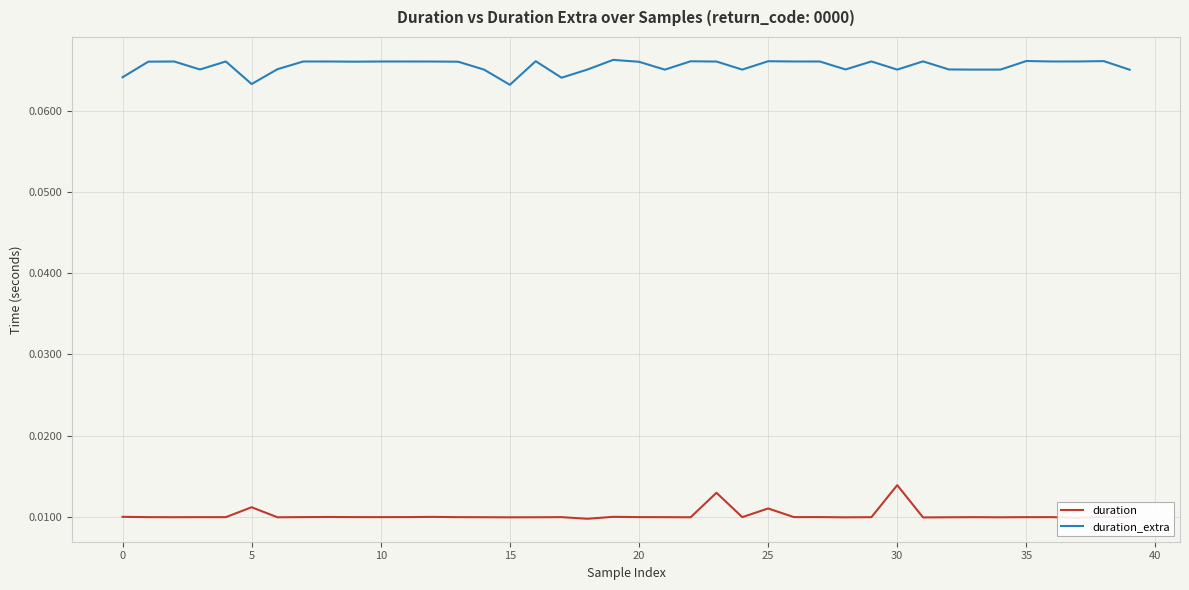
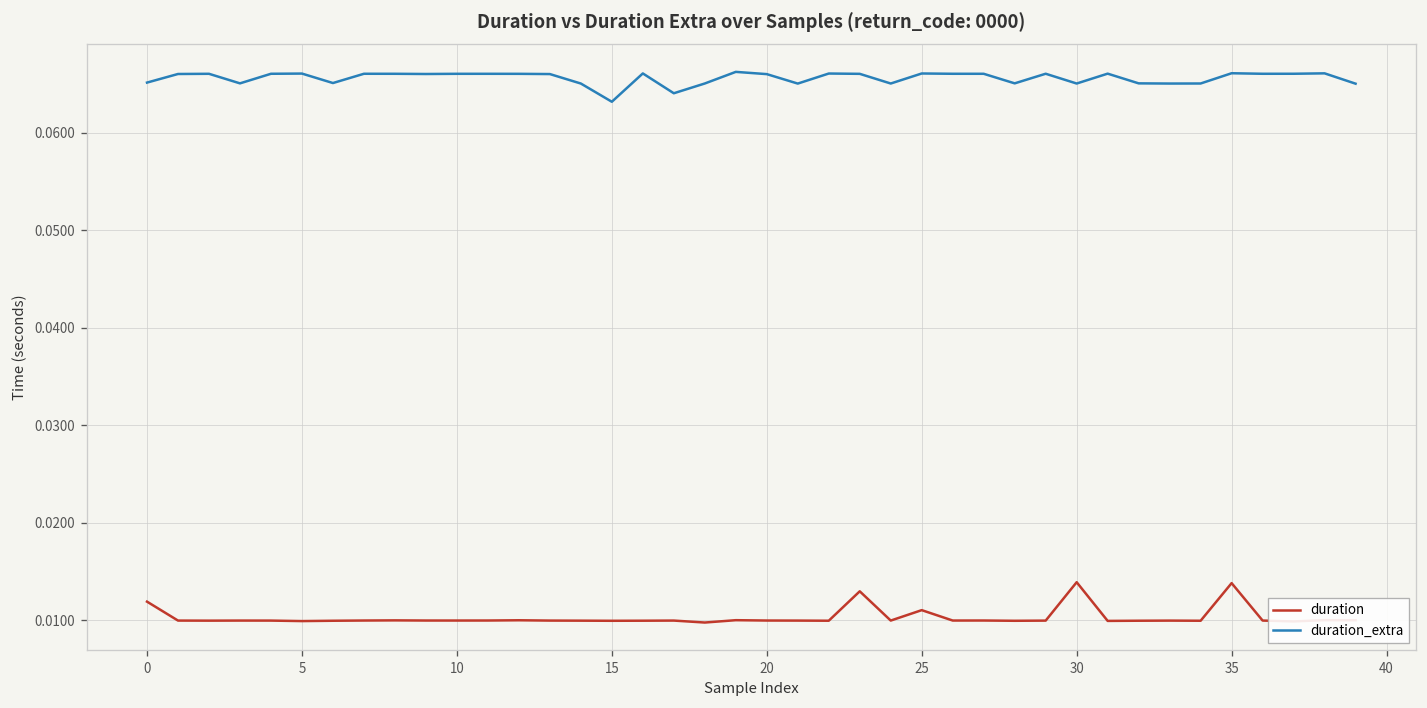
duration, 0: 0.010 -> 0.012
duration_extra, 0: 0.064 -> 0.065
duration, 5: 0.011 -> 0.010
duration_extra, 5: 0.063 -> 0.066
duration, 35: 0.010 -> 0.014
